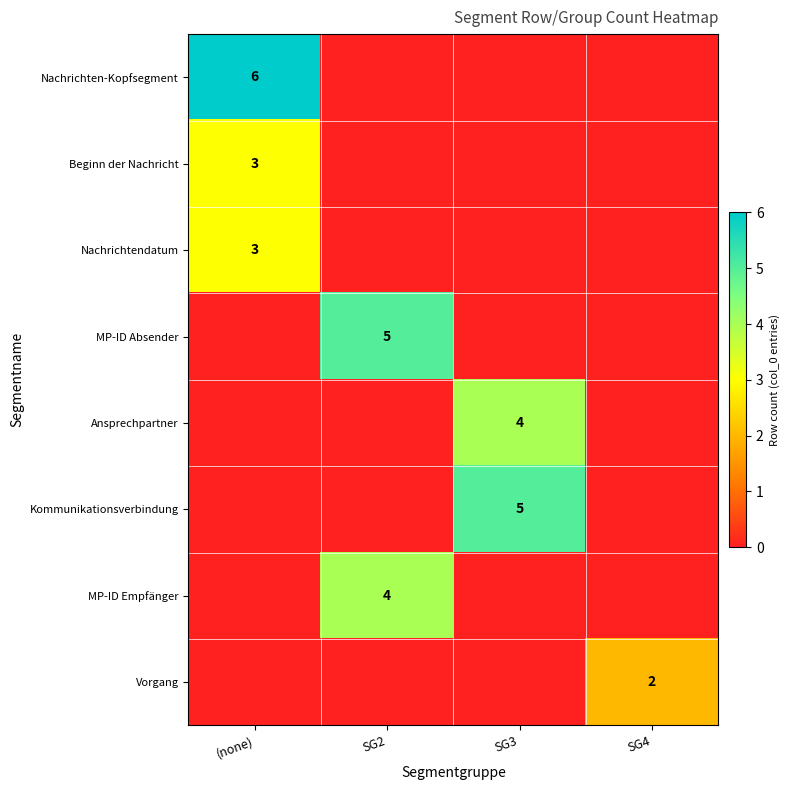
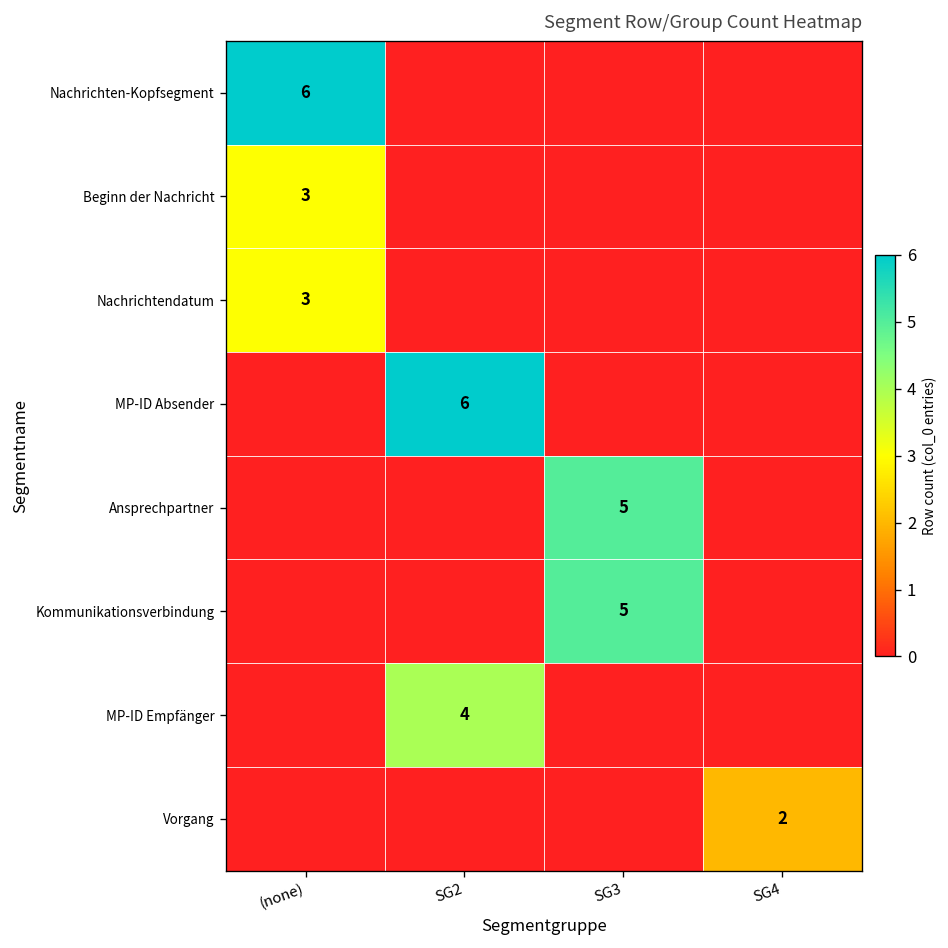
MP-ID Absender, SG2: 5 -> 6
Ansprechpartner, SG3: 4 -> 5
